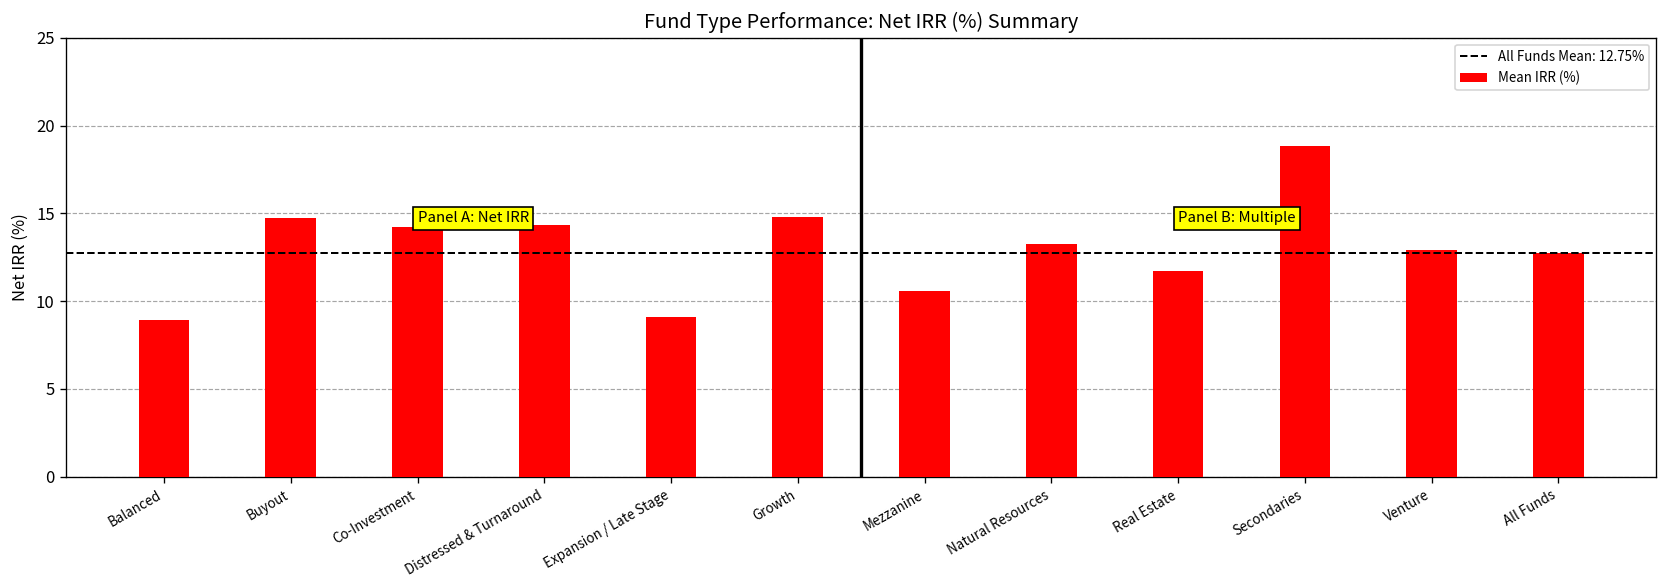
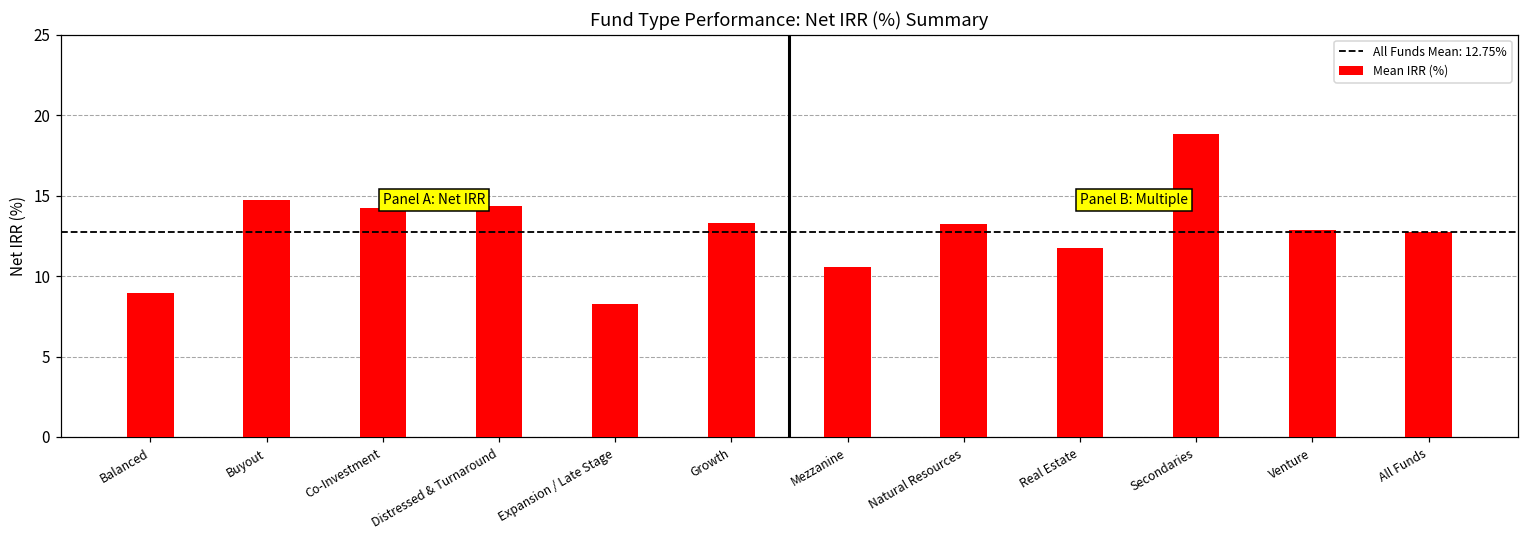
Expansion / Late Stage: 9.1 -> 8.2
Growth: 14.8 -> 13.3
